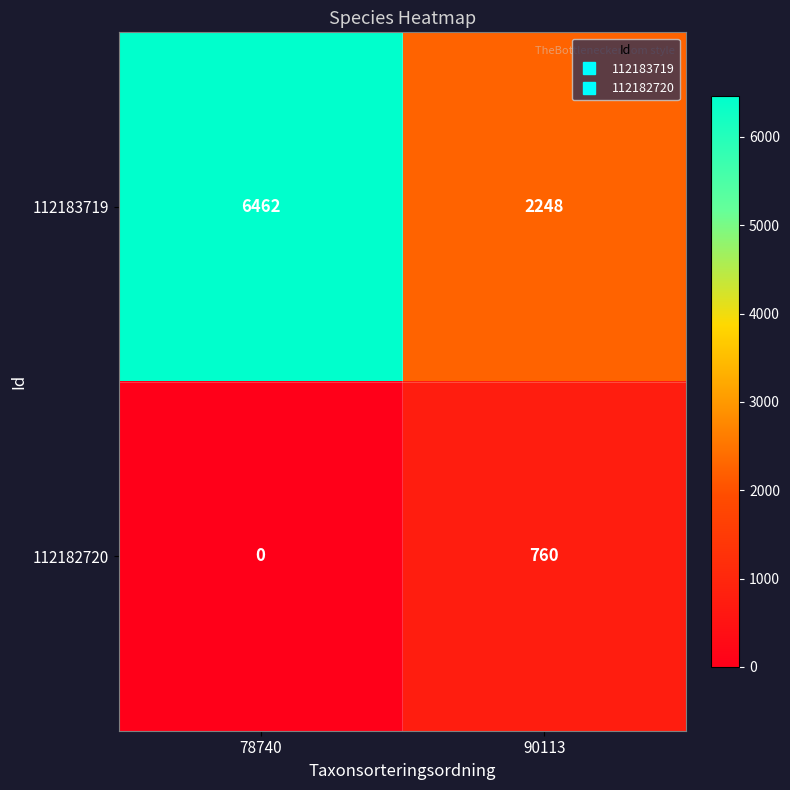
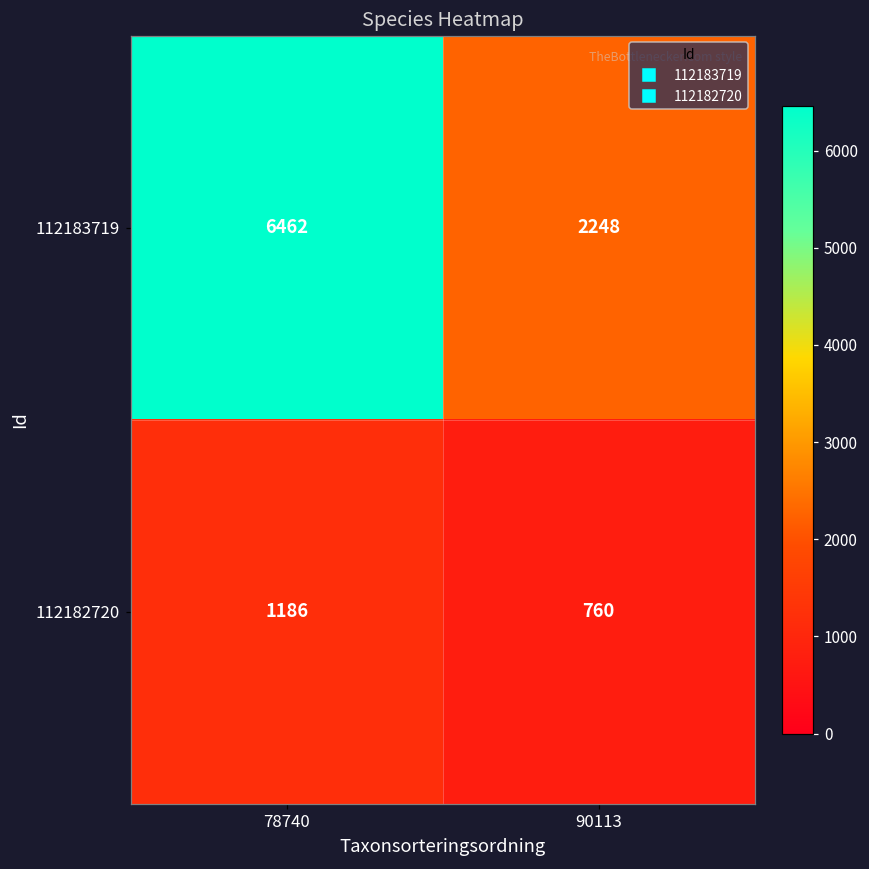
112182720, 78740: 0 -> 1186
